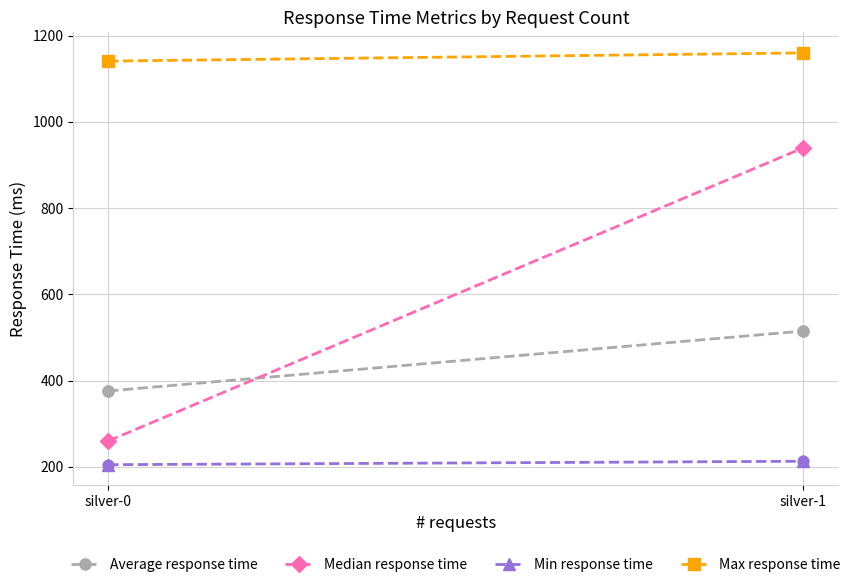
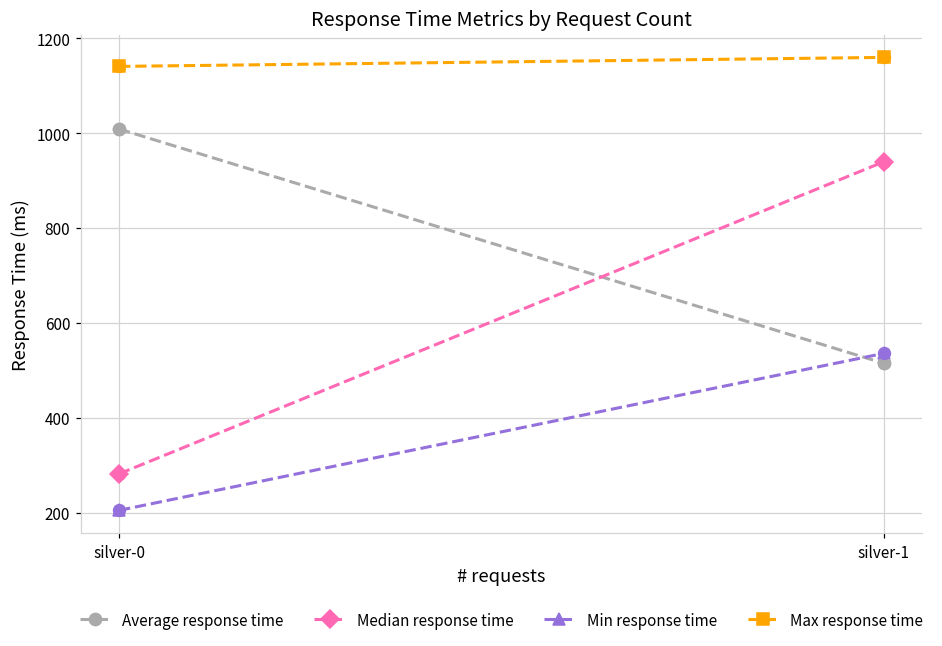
Average response time, silver-0: 380 -> 1010
Median response time, silver-0: 260 -> 280
Min response time, silver-1: 210 -> 540
